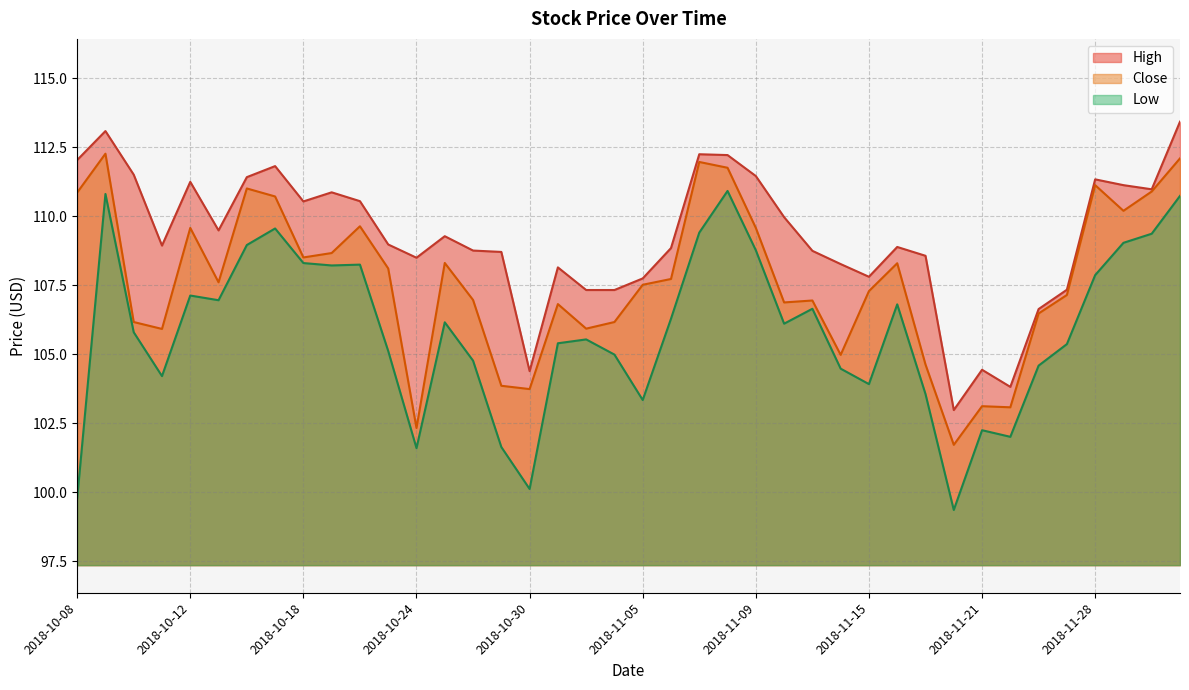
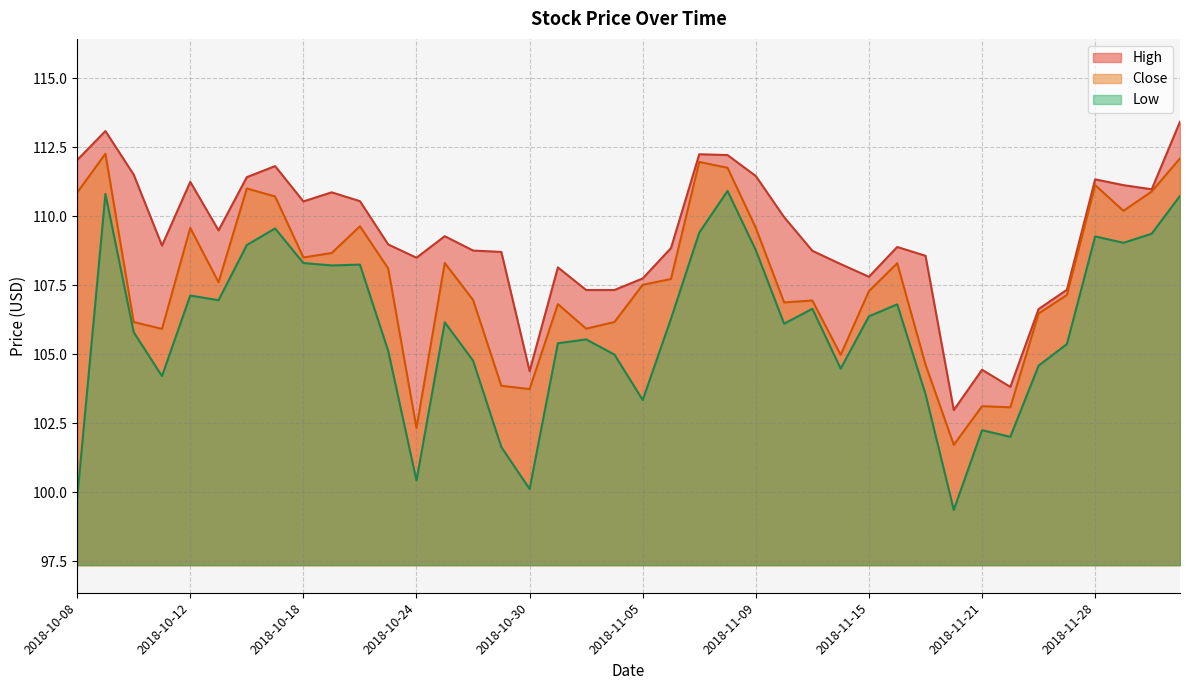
Low, 2018-10-24: 101.6 -> 100.4
Low, 2018-11-15: 103.9 -> 106.4
Low, 2018-11-28: 107.9 -> 109.3
